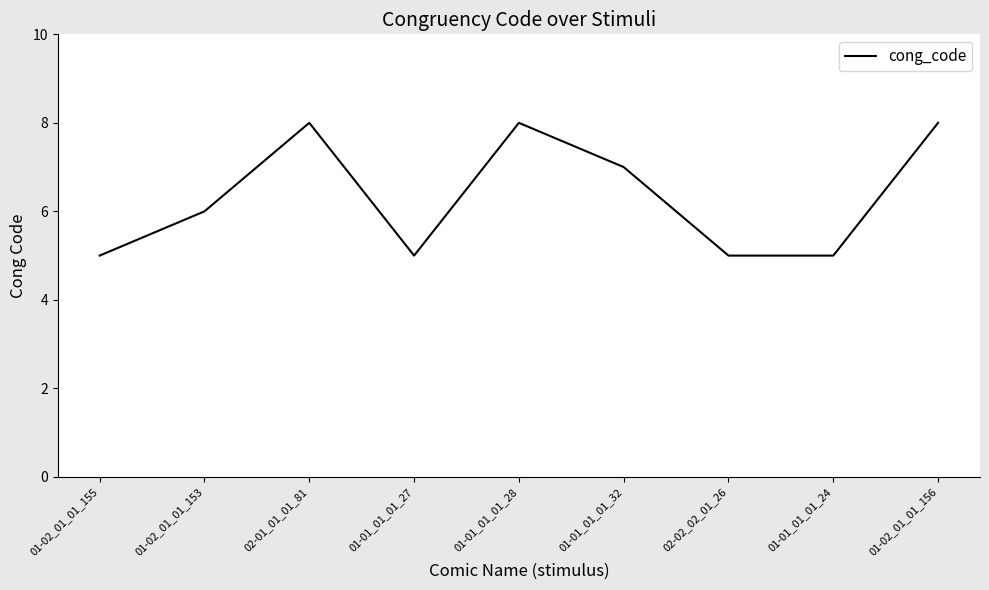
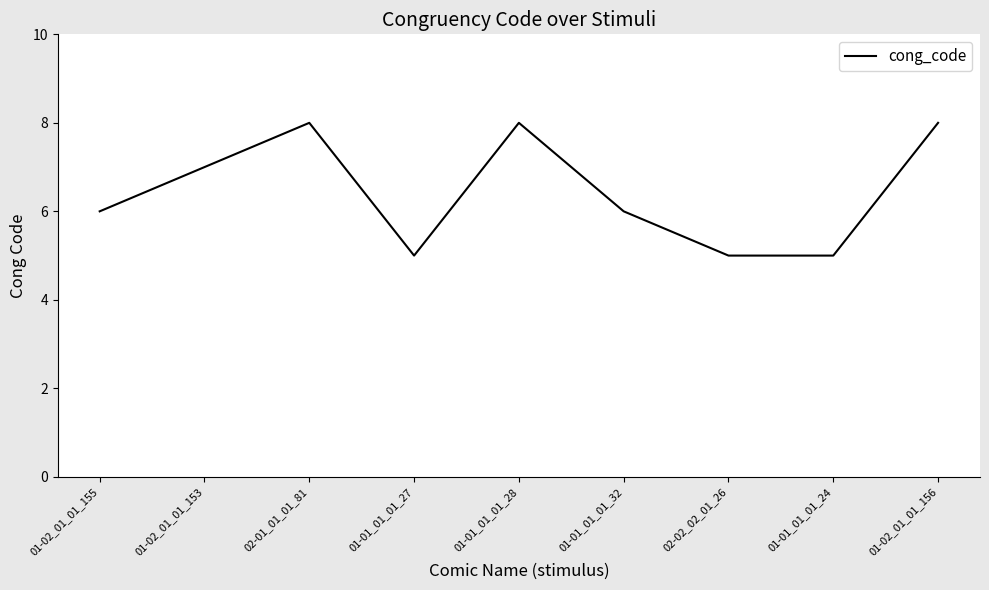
01-02_01_01_155: 5 -> 6
01-02_01_01_153: 6 -> 7
01-01_01_01_32: 7 -> 6
